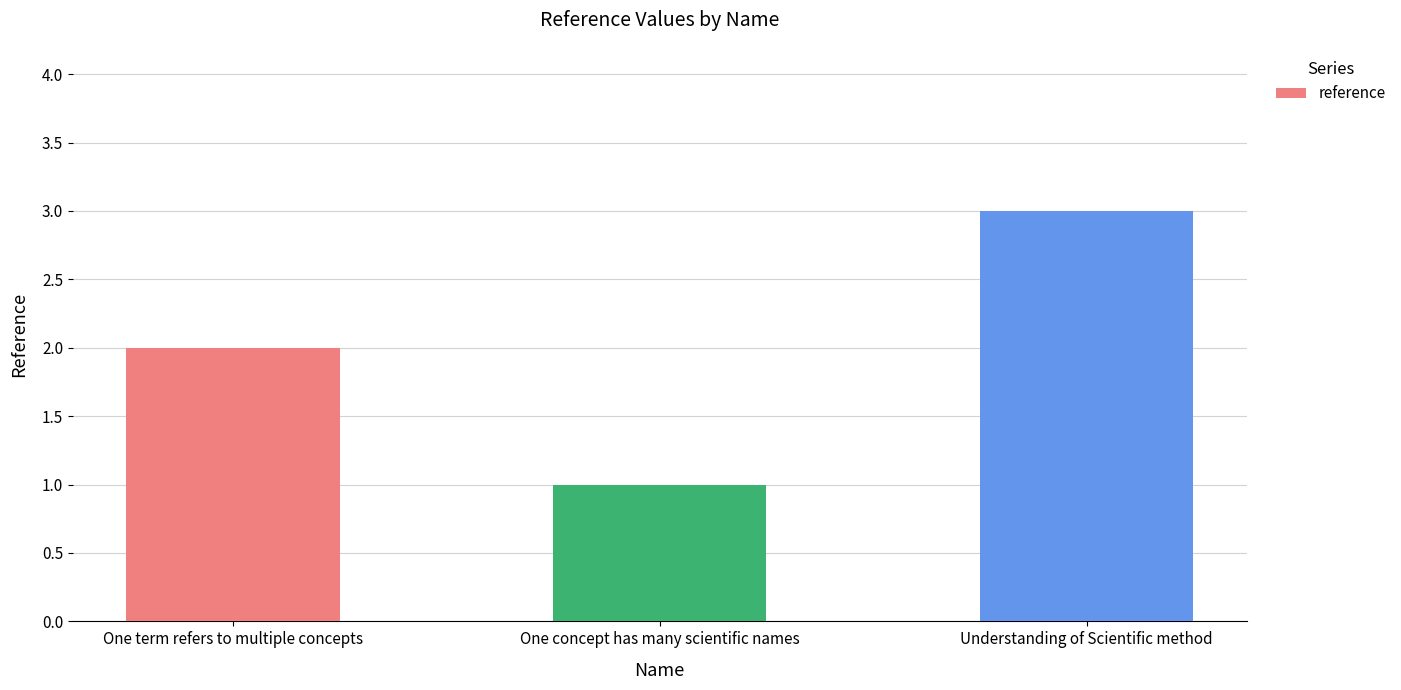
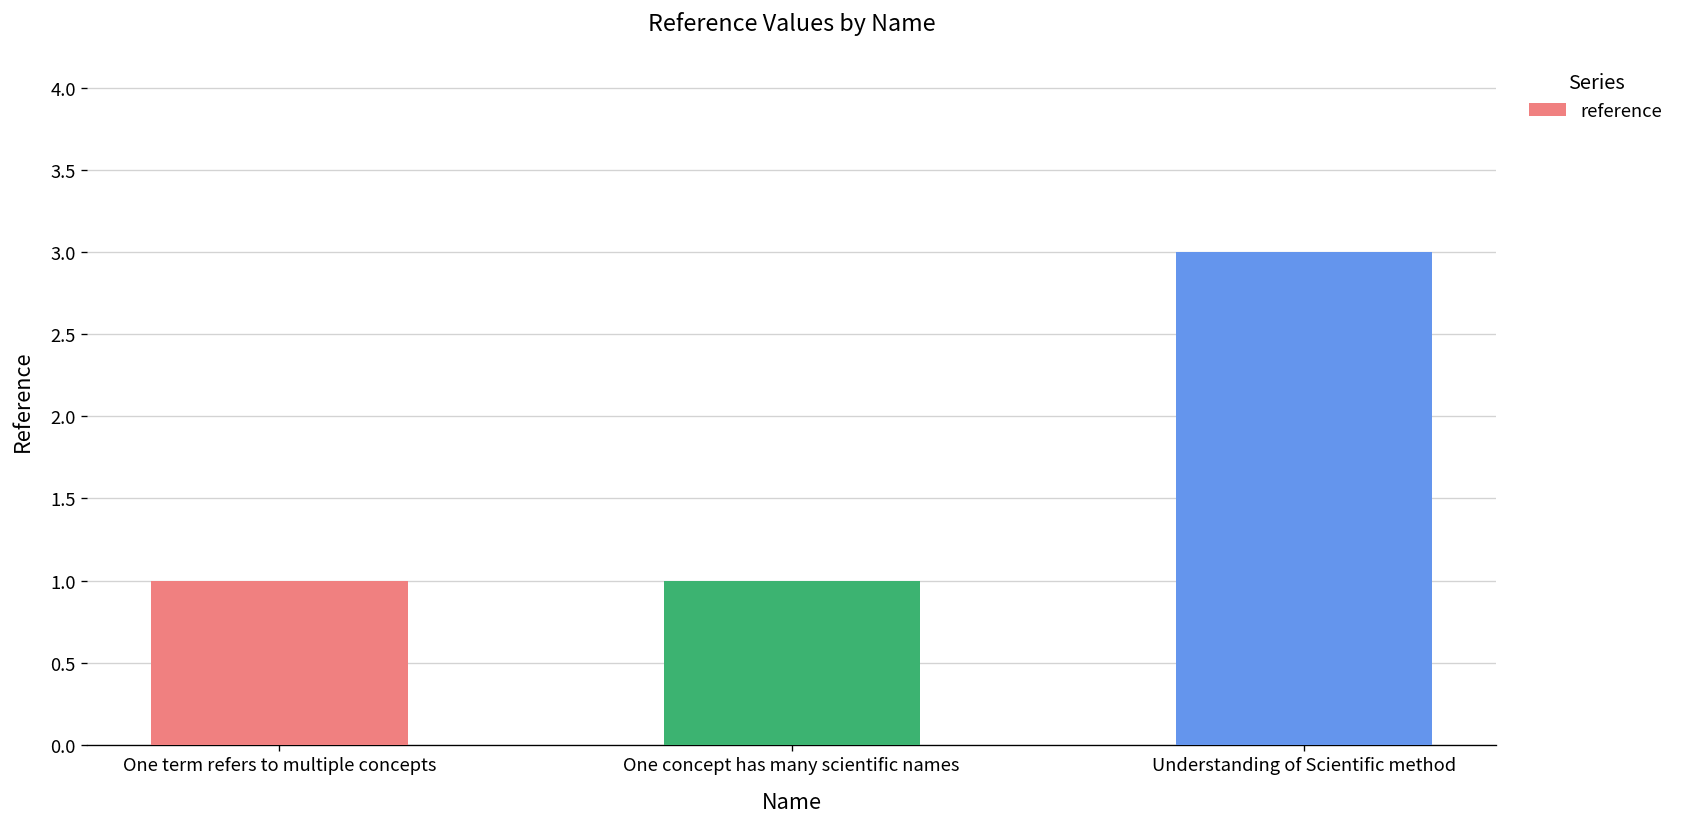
One term refers to multiple concepts: 2 -> 1
